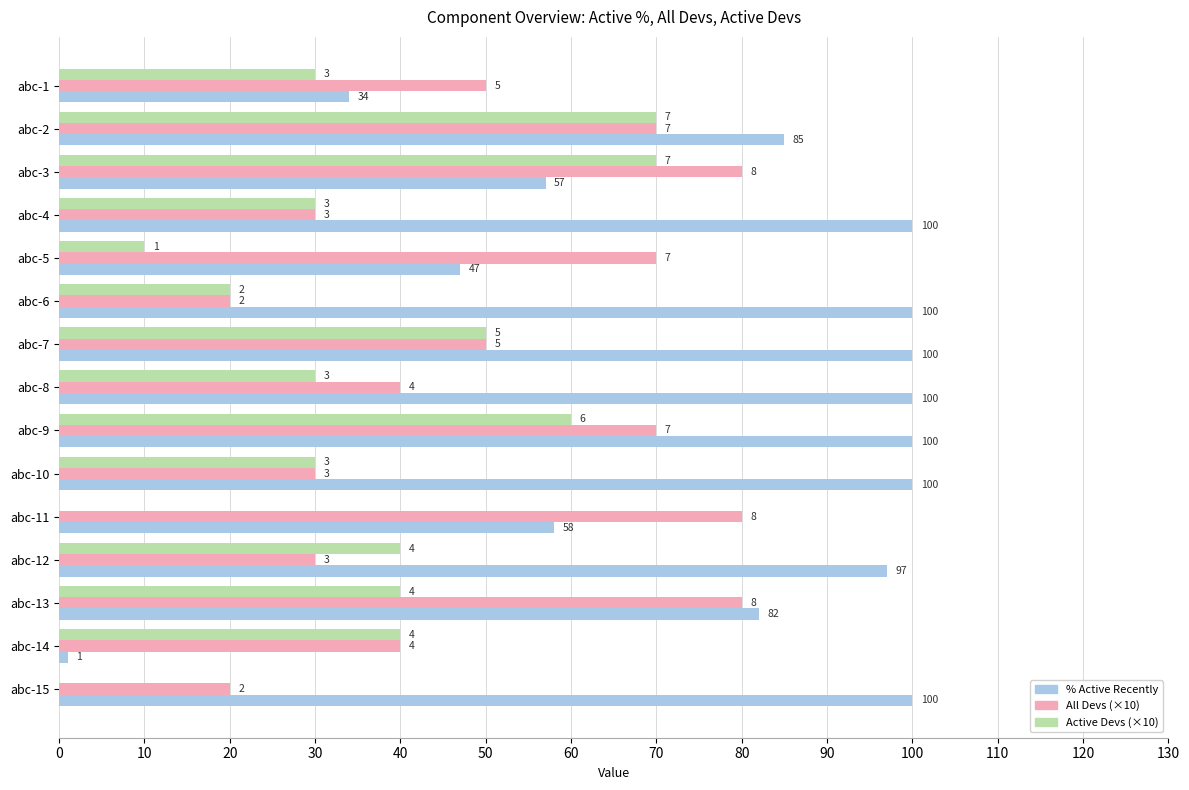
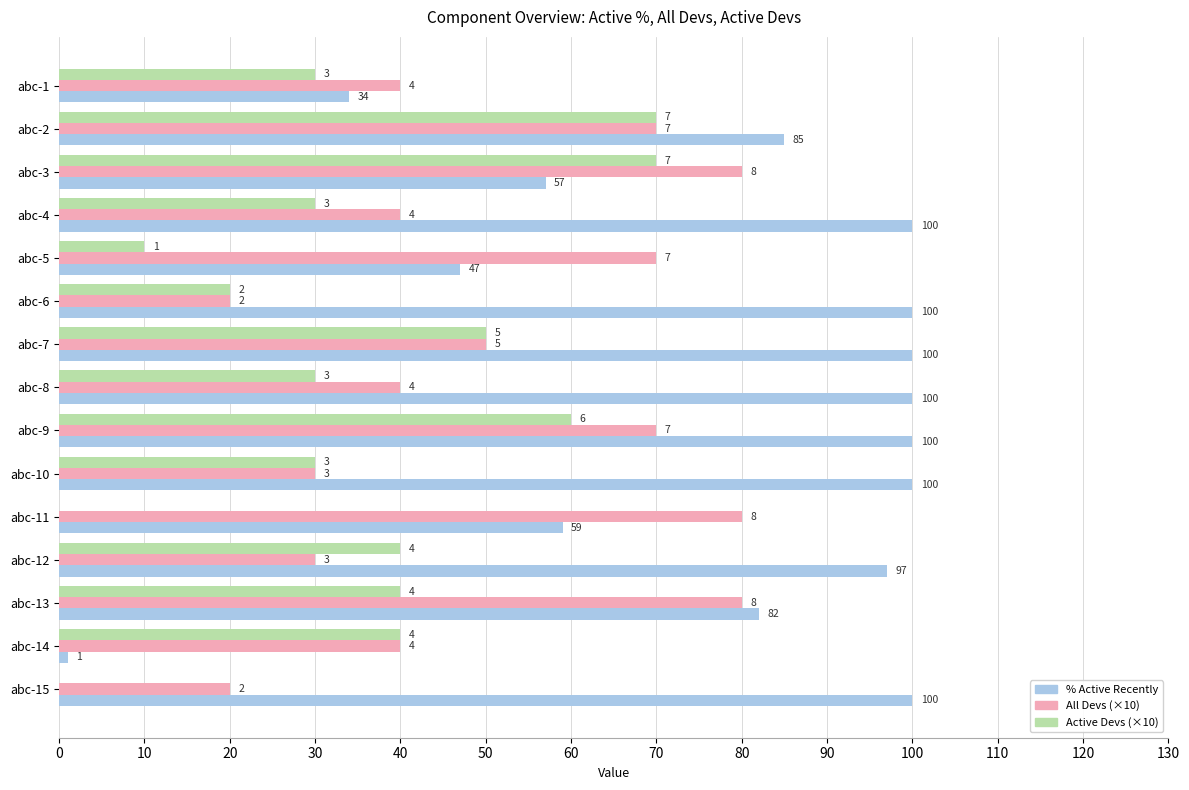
All Devs (×10), abc-1: 5 -> 4
All Devs (×10), abc-4: 3 -> 4
% Active Recently, abc-11: 58 -> 59
